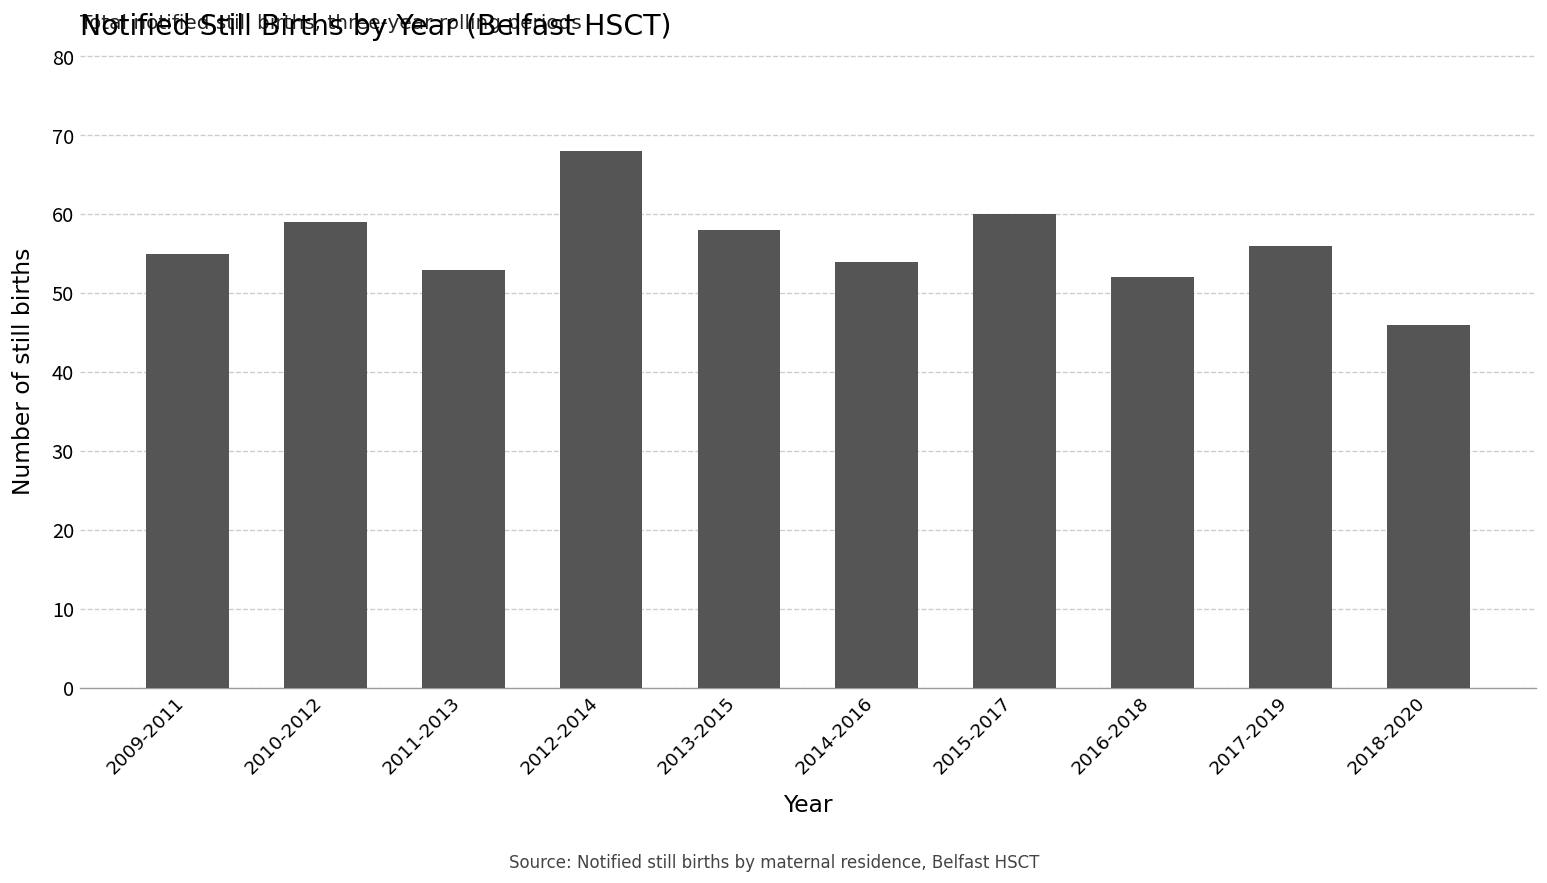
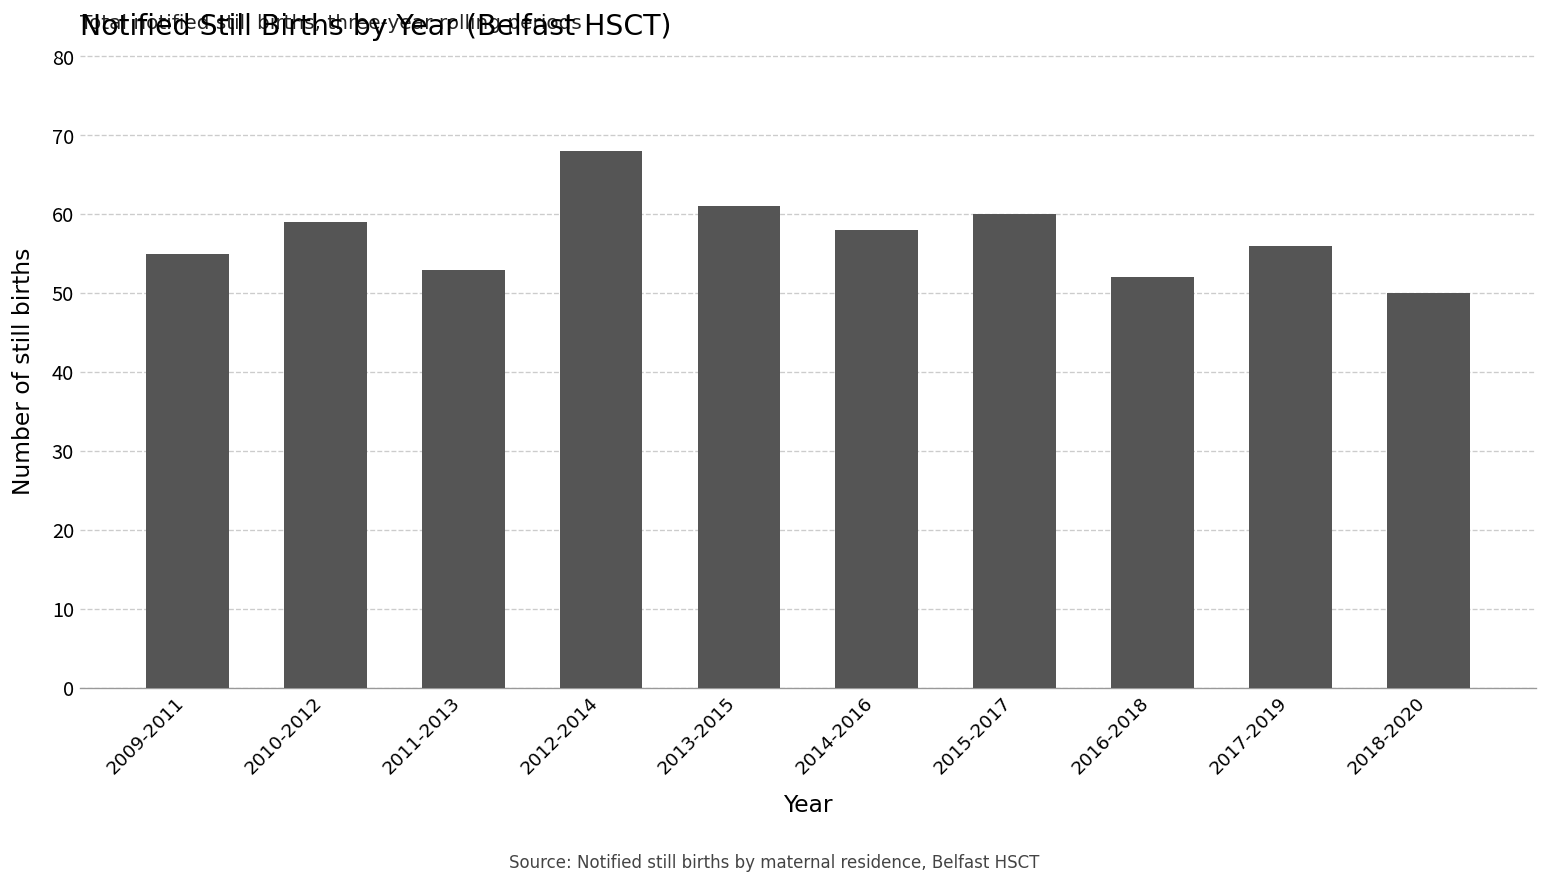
2013-2015: 58 -> 61
2014-2016: 54 -> 58
2018-2020: 46 -> 50
